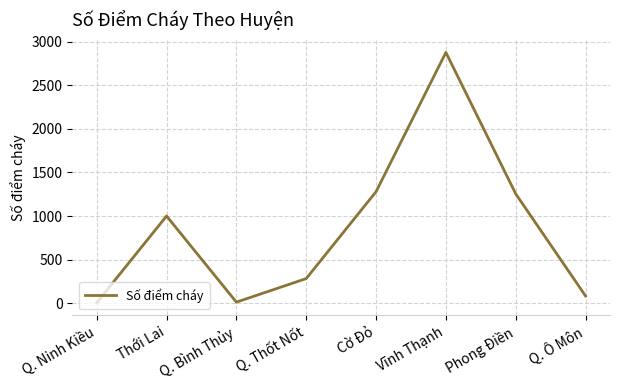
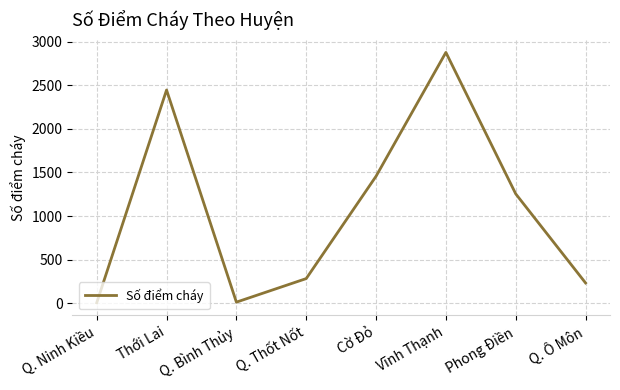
Thới Lai: 1000 -> 2400
Cờ Đỏ: 1300 -> 1500
Q. Ô Môn: 100 -> 200
